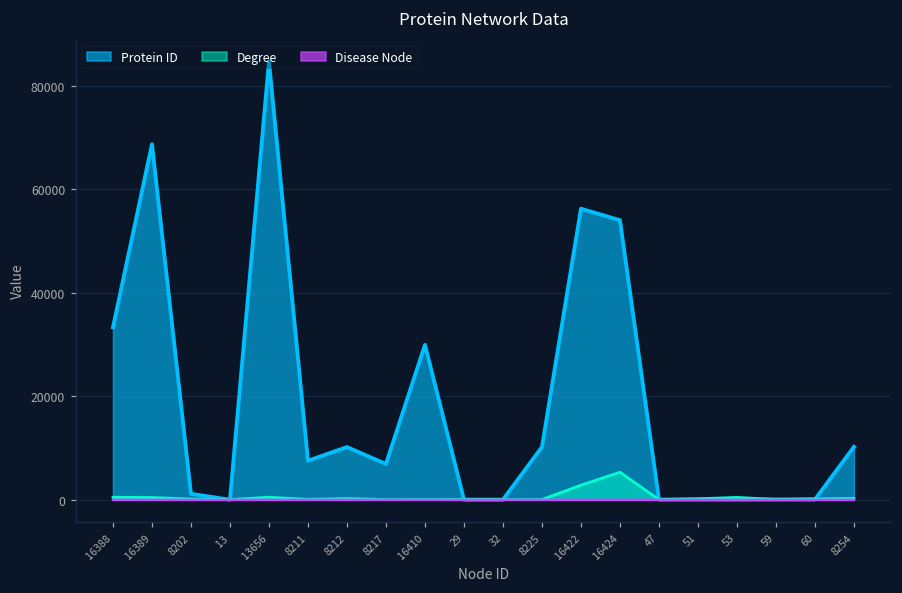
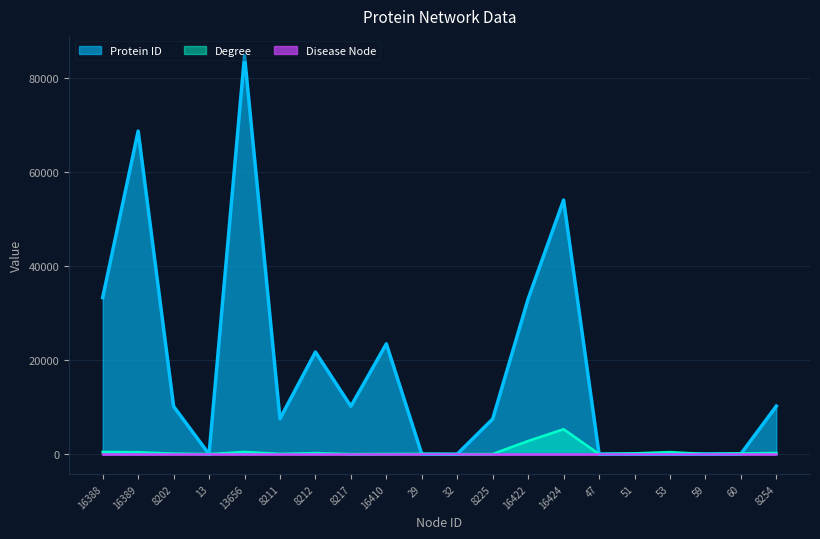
Protein ID, 8202: 1000 -> 10000
Protein ID, 8212: 10000 -> 22000
Protein ID, 8217: 7000 -> 10000
Protein ID, 16410: 30000 -> 23000
Protein ID, 8225: 10000 -> 8000
Protein ID, 16422: 56000 -> 33000
